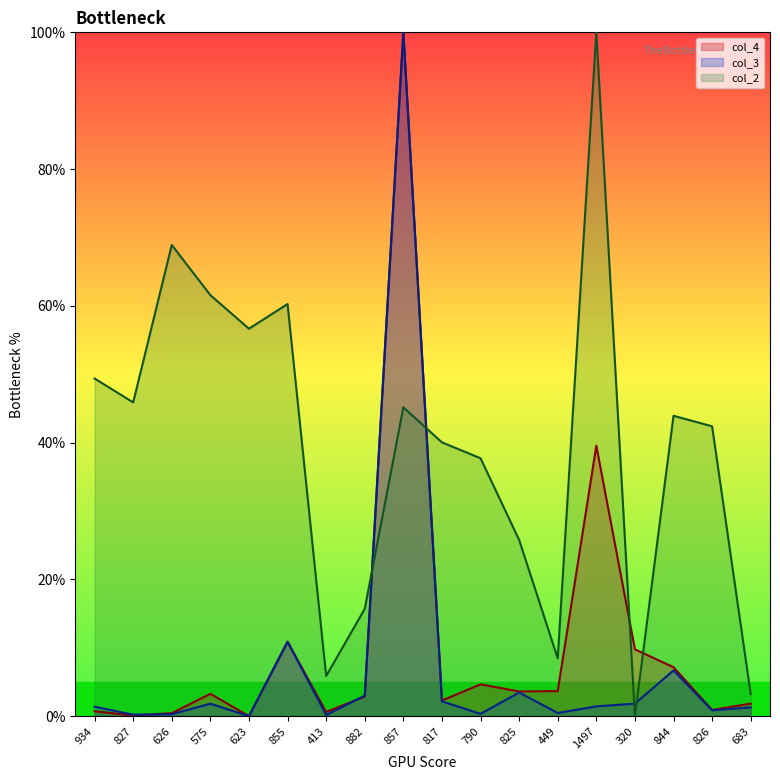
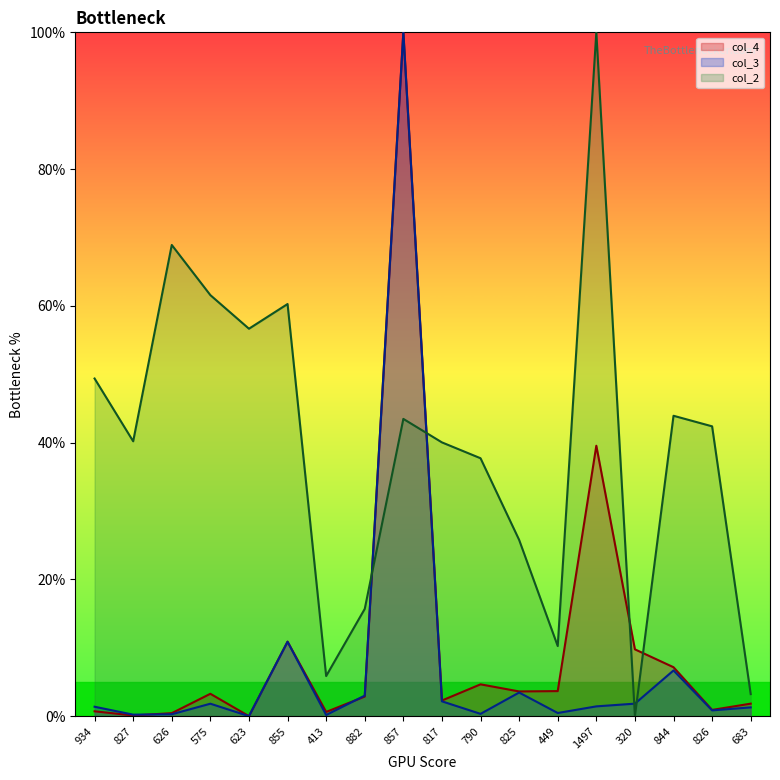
col_2, 827: 46% -> 40%
col_2, 857: 45% -> 43%
col_2, 449: 8% -> 10%
